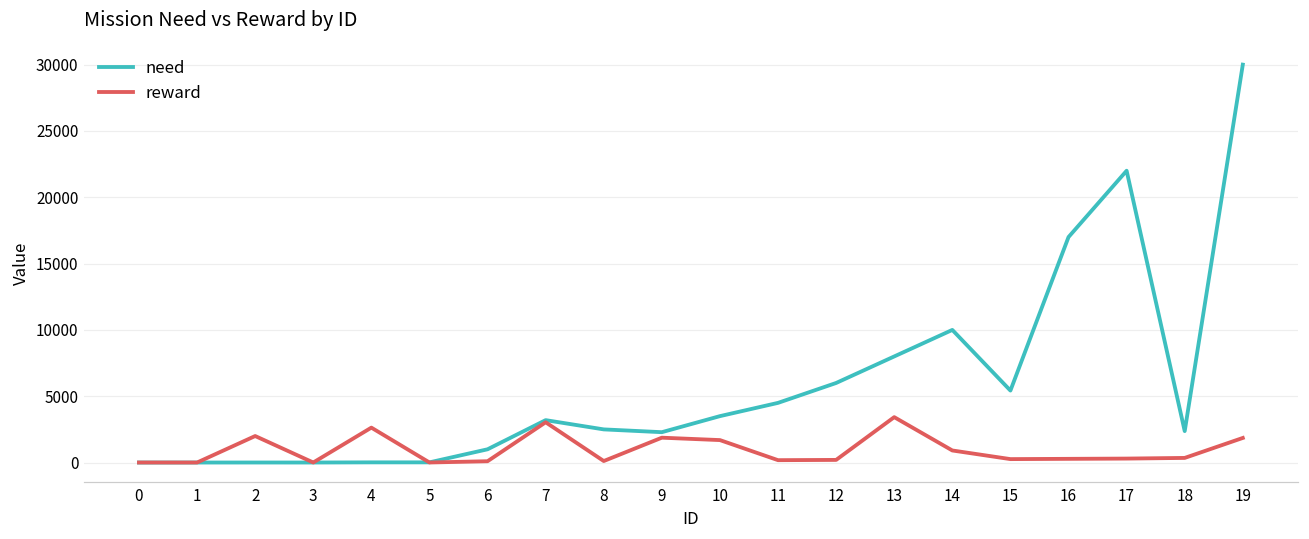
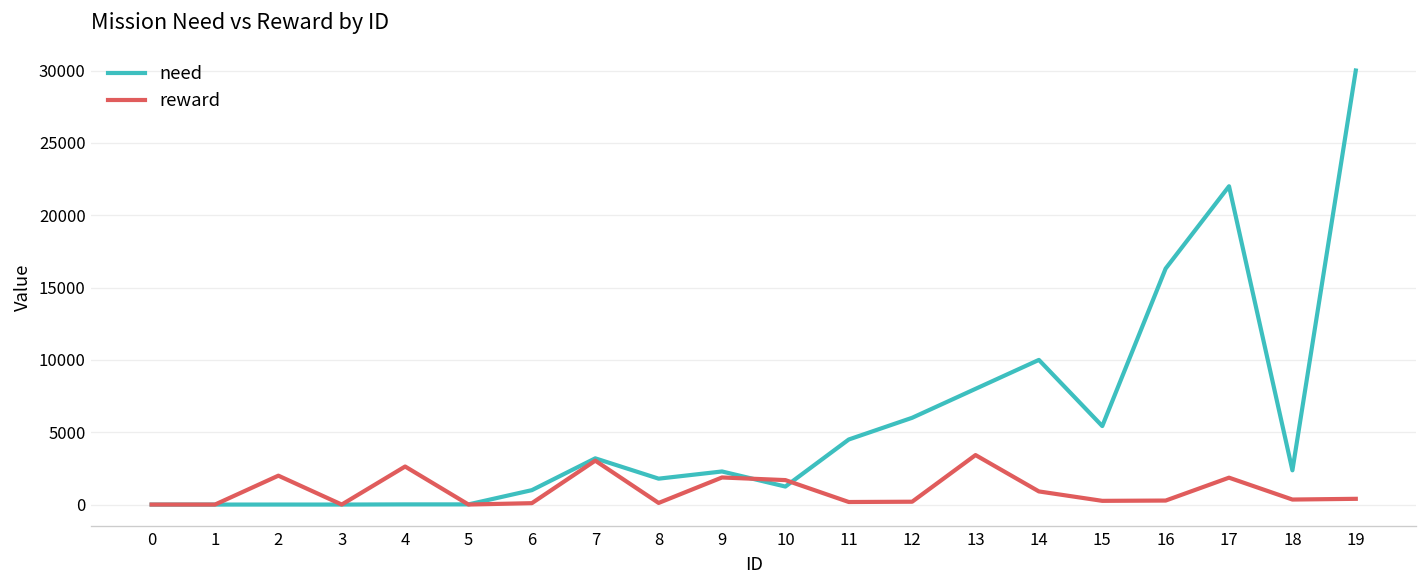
need, 8: 2500 -> 1800
need, 10: 3500 -> 1200
need, 16: 17000 -> 16300
reward, 17: 300 -> 1900
reward, 19: 1900 -> 400
